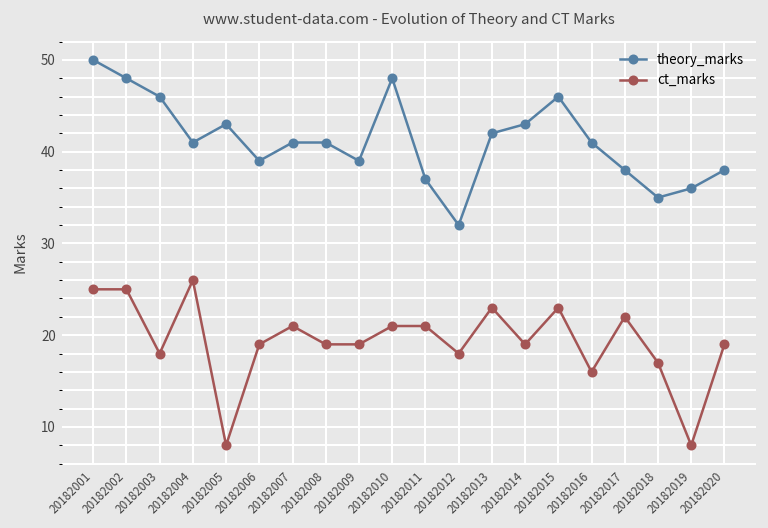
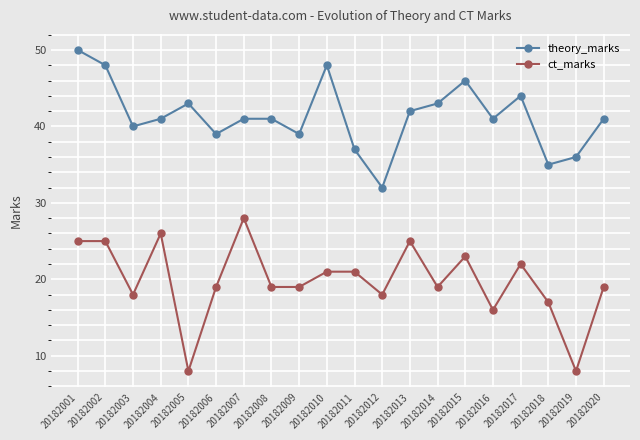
theory_marks, 20182003: 46 -> 40
ct_marks, 20182007: 21 -> 28
ct_marks, 20182013: 23 -> 25
theory_marks, 20182017: 38 -> 44
theory_marks, 20182020: 38 -> 41
